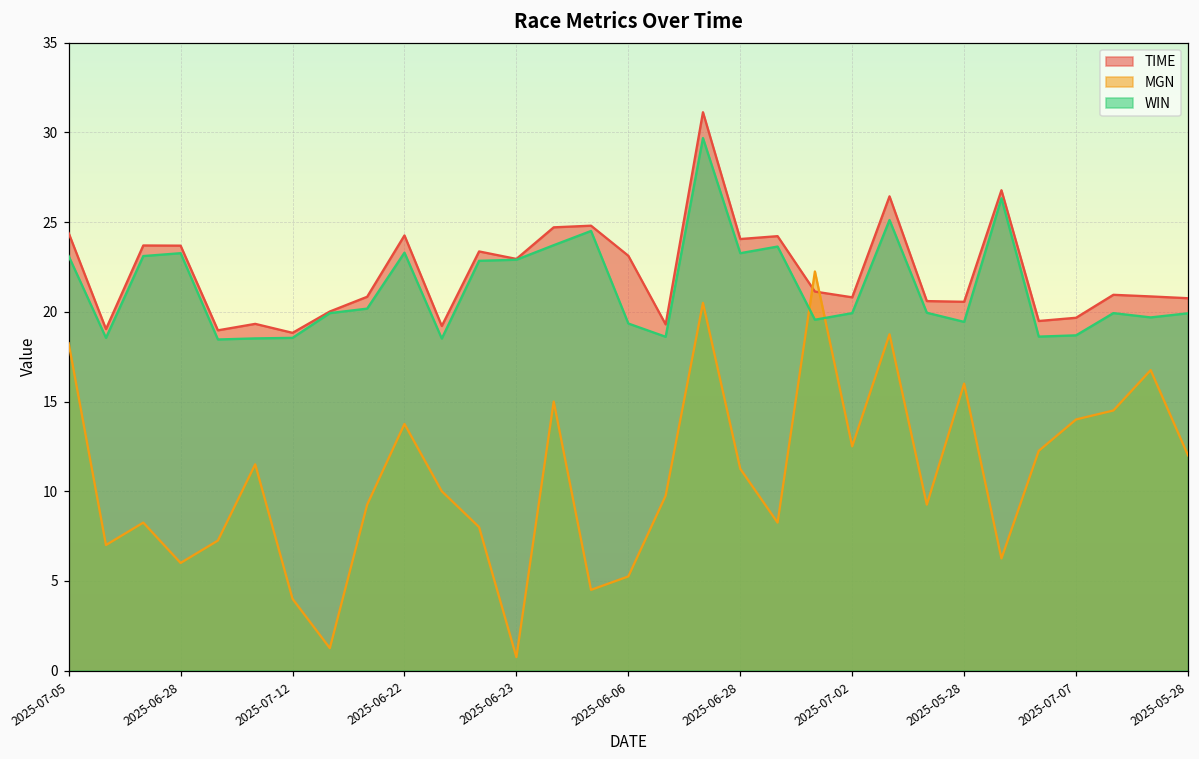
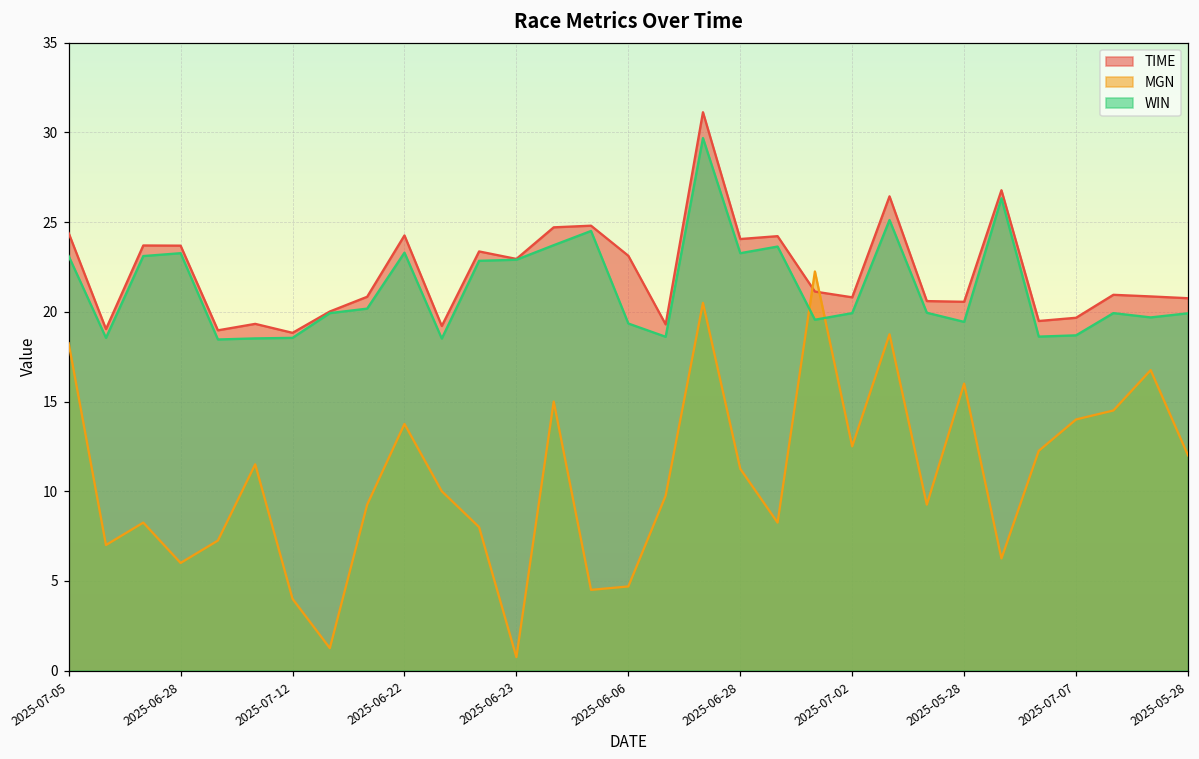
MGN, 2025-06-06: 5.3 -> 4.7
